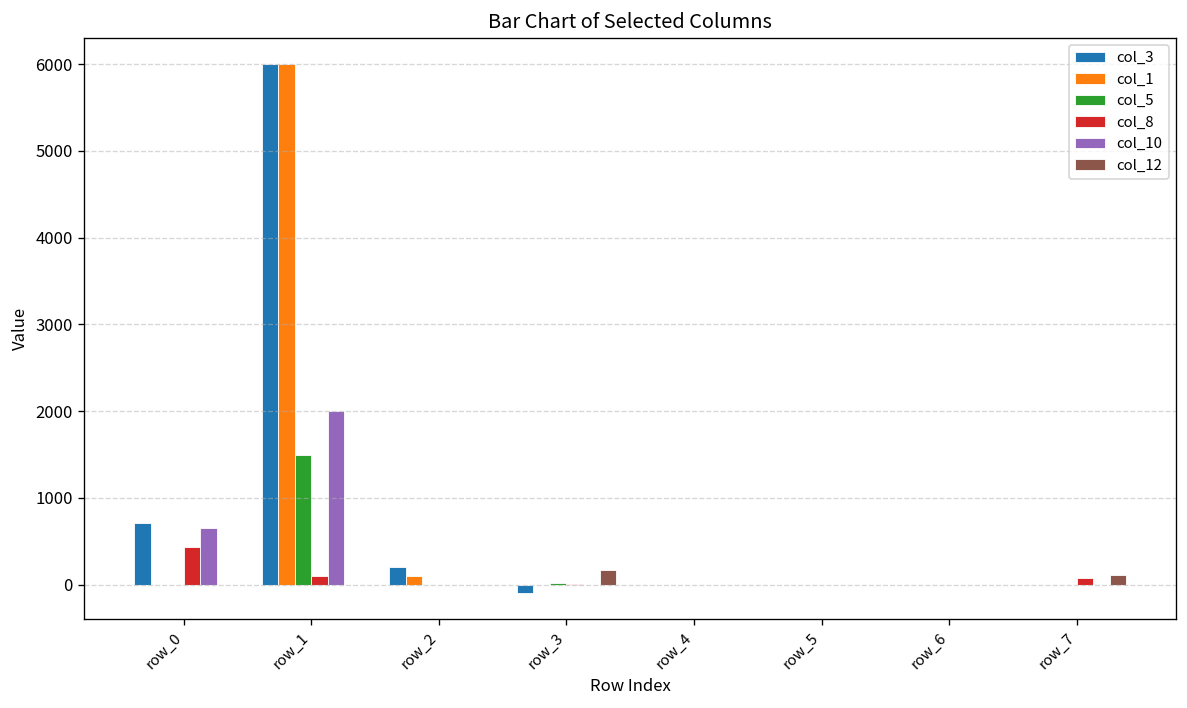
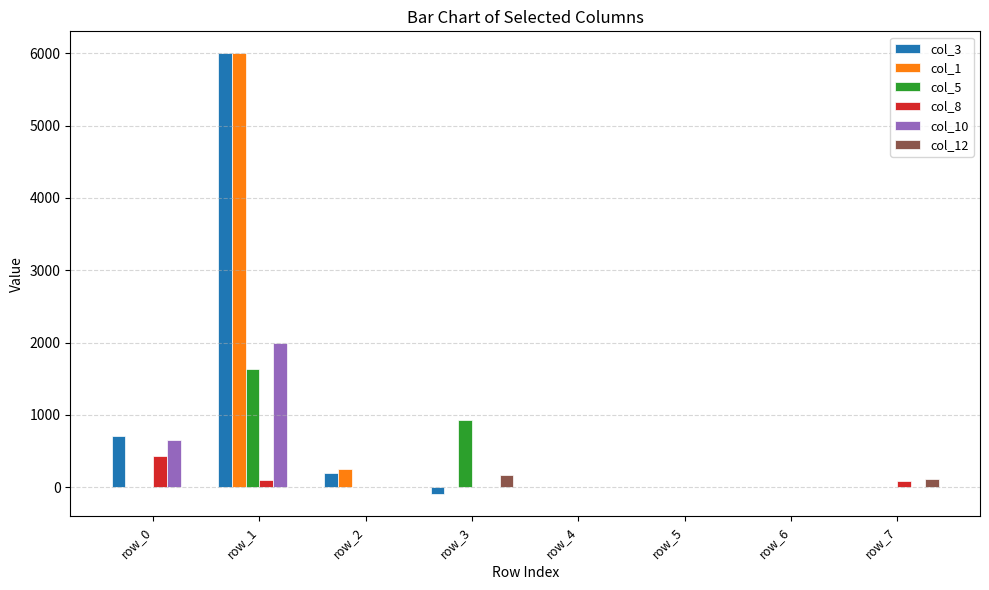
col_5, row_1: 1500 -> 1600
col_1, row_2: 100 -> 300
col_5, row_3: 0 -> 900
